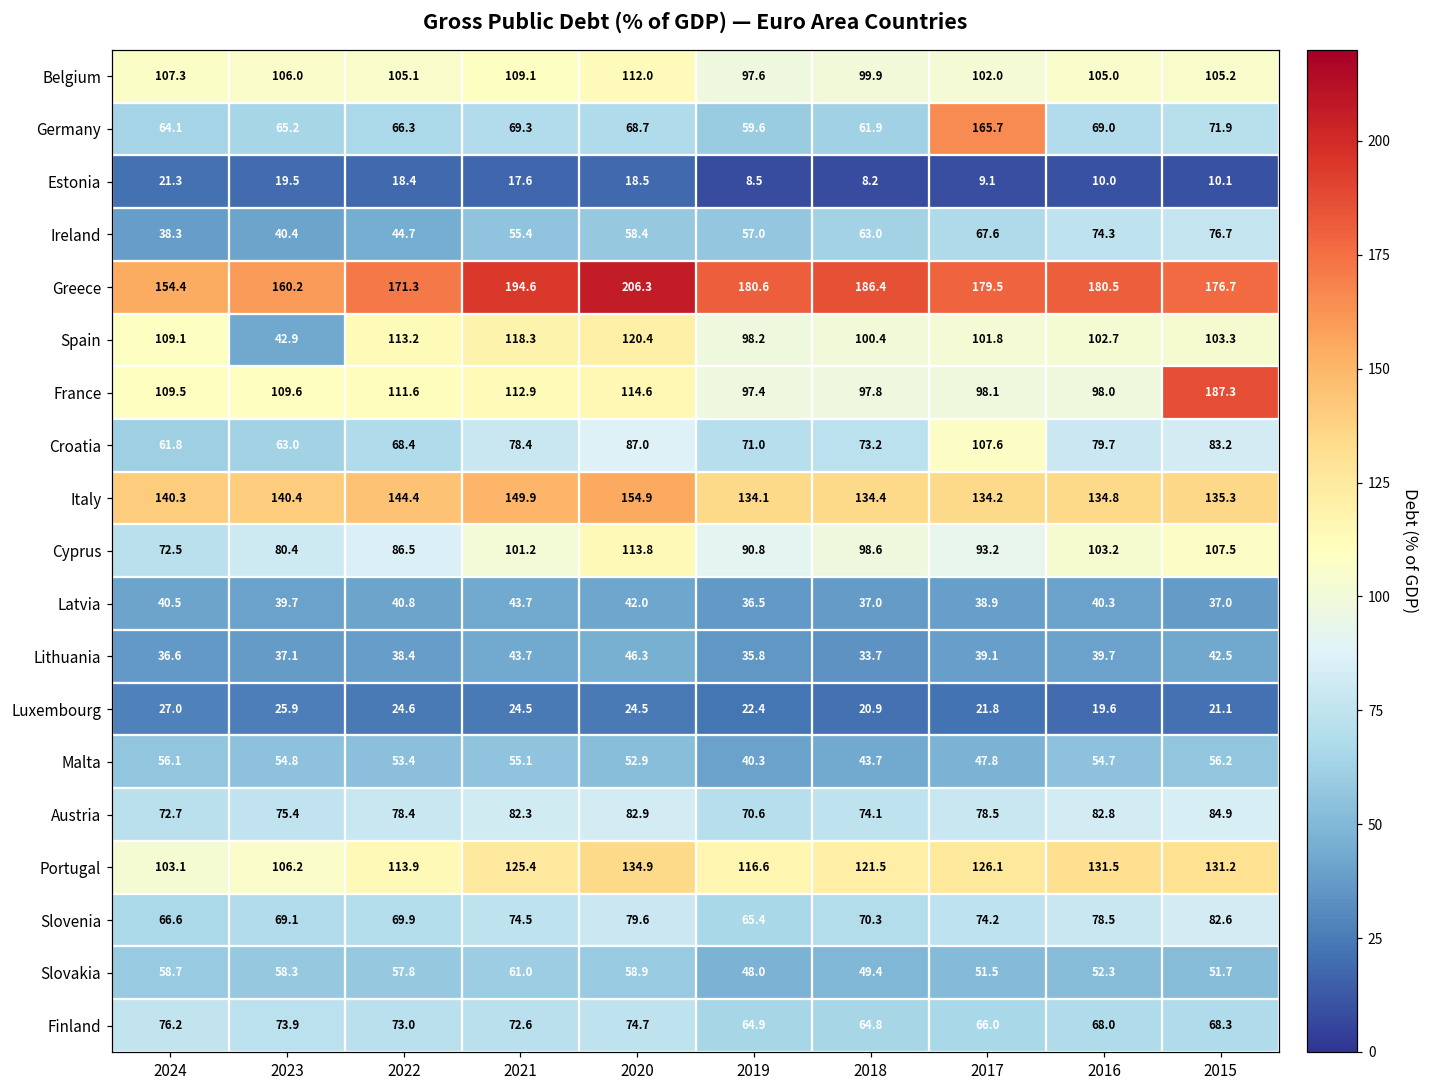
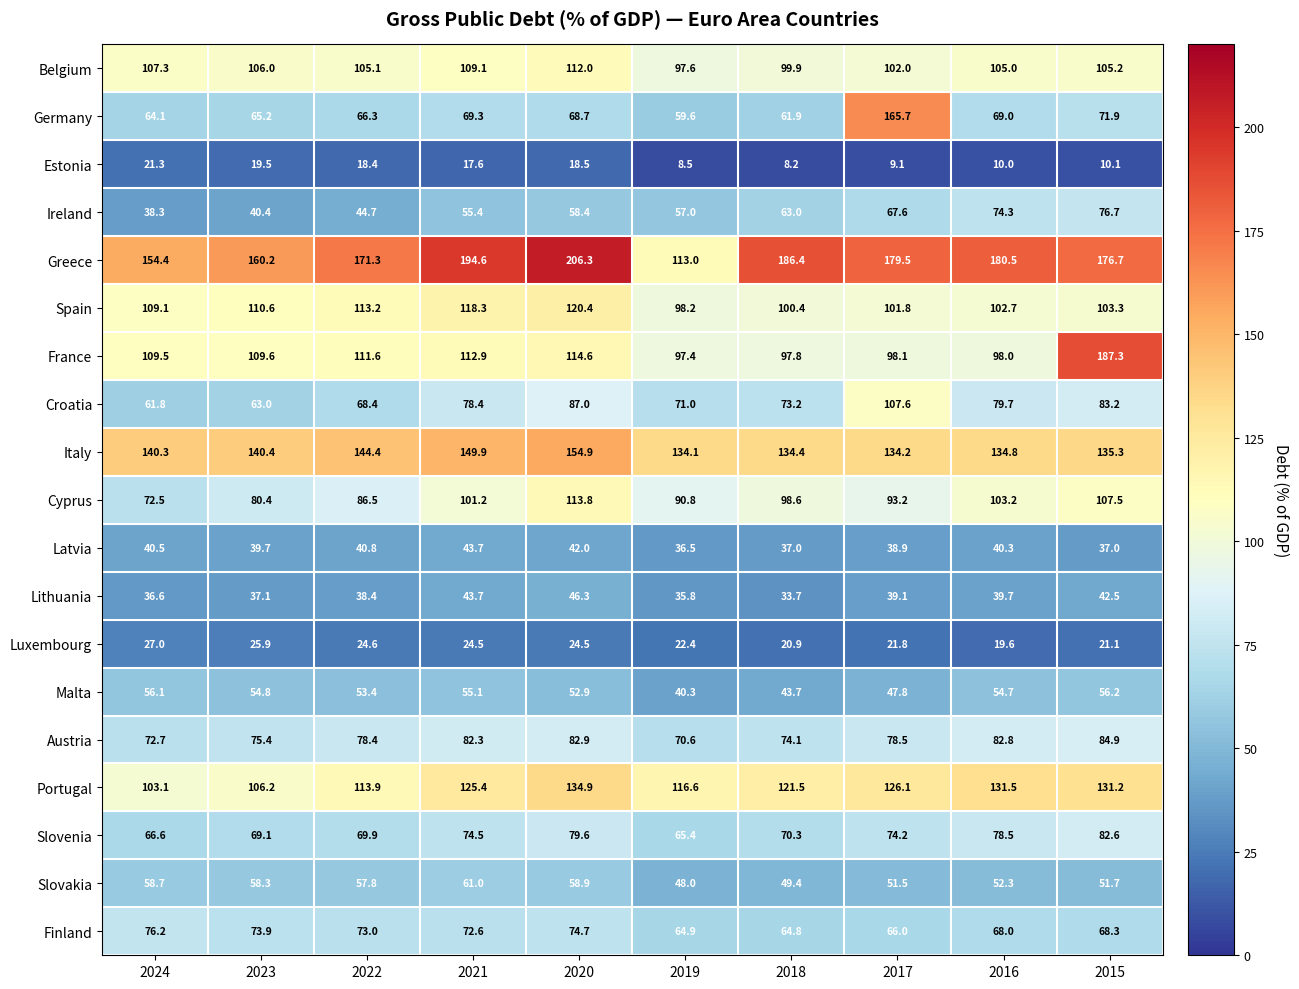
Greece, 2019: 180.6 -> 113.0
Spain, 2023: 42.9 -> 110.6
